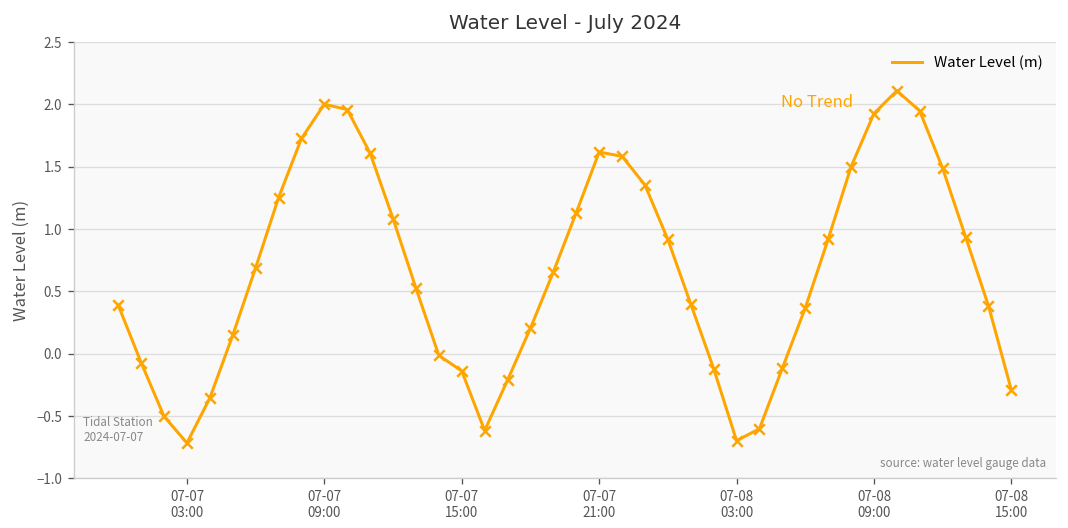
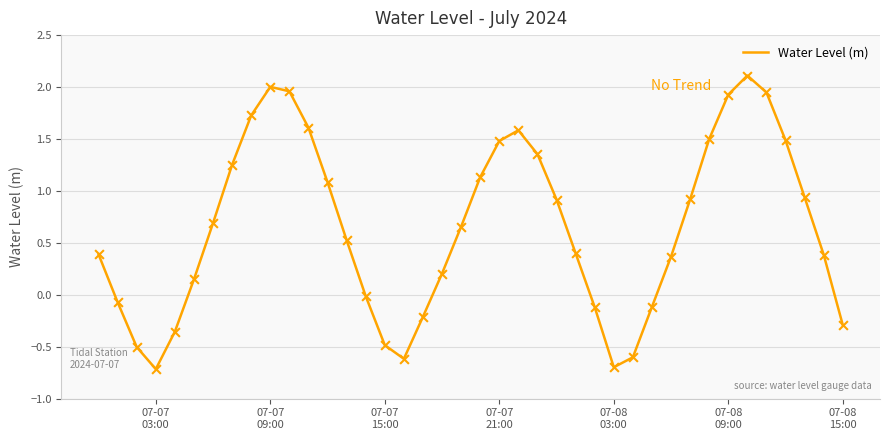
07-07 15:00: -0.14 -> -0.48
07-07 21:00: 1.62 -> 1.48
